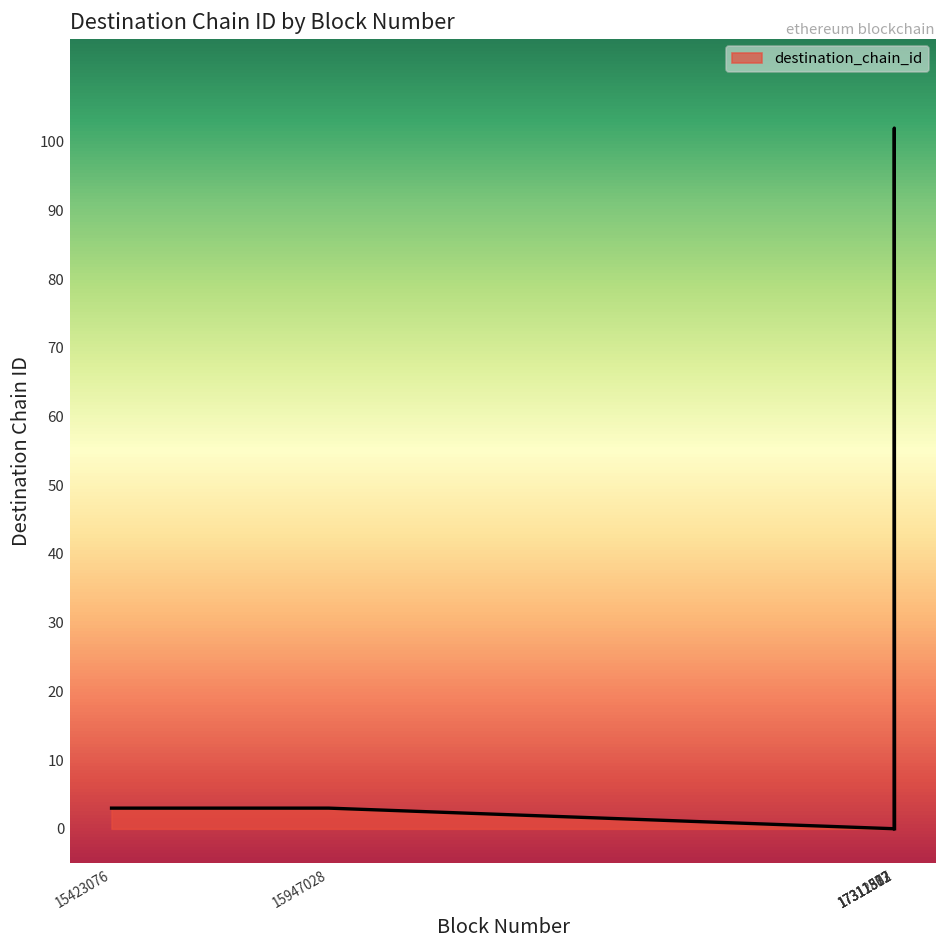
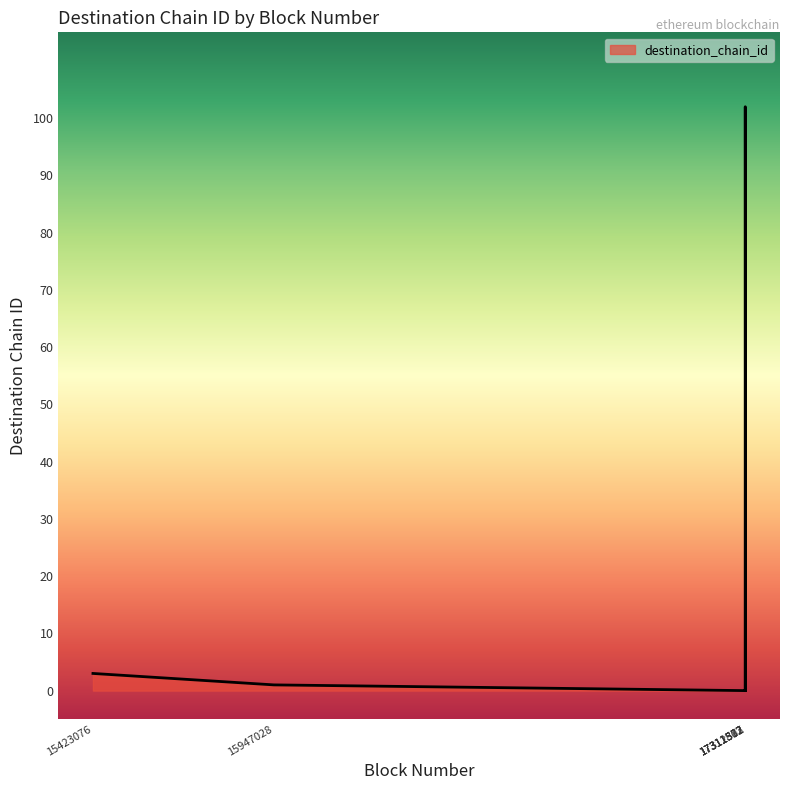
15947028: 3 -> 1
